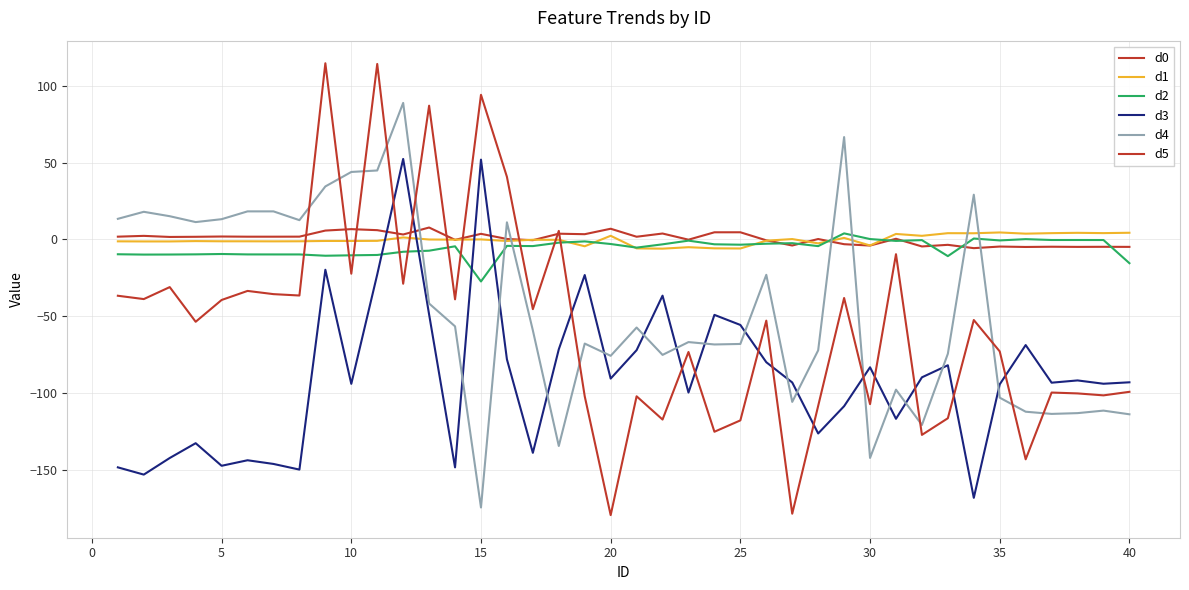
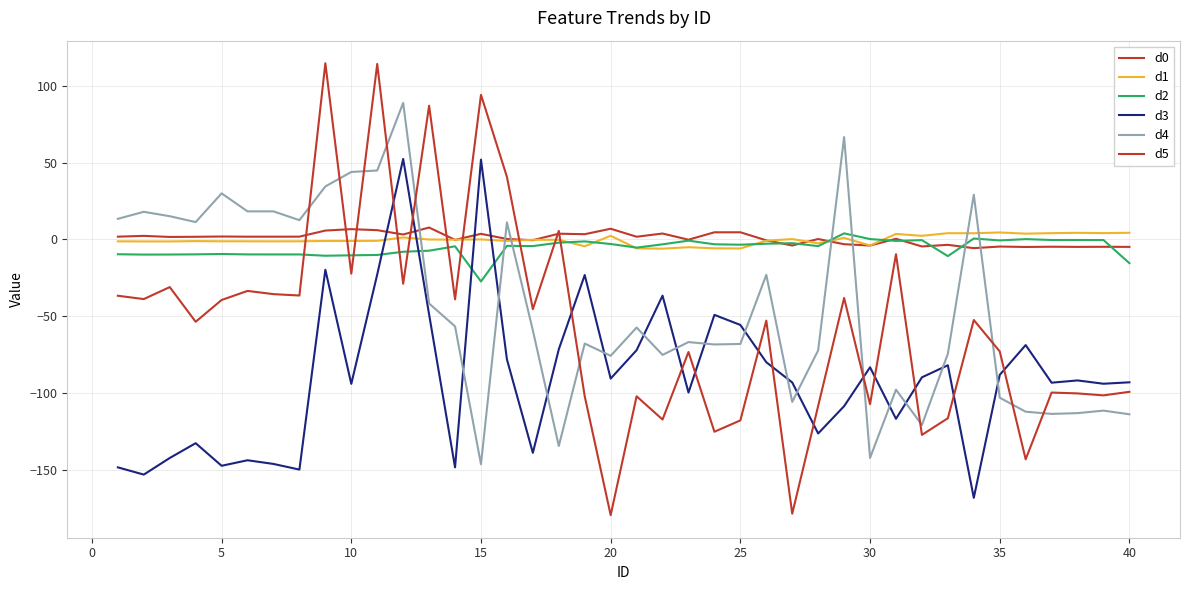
d4, 5: 13 -> 30
d4, 15: -174 -> -146
d3, 35: -94 -> -88
